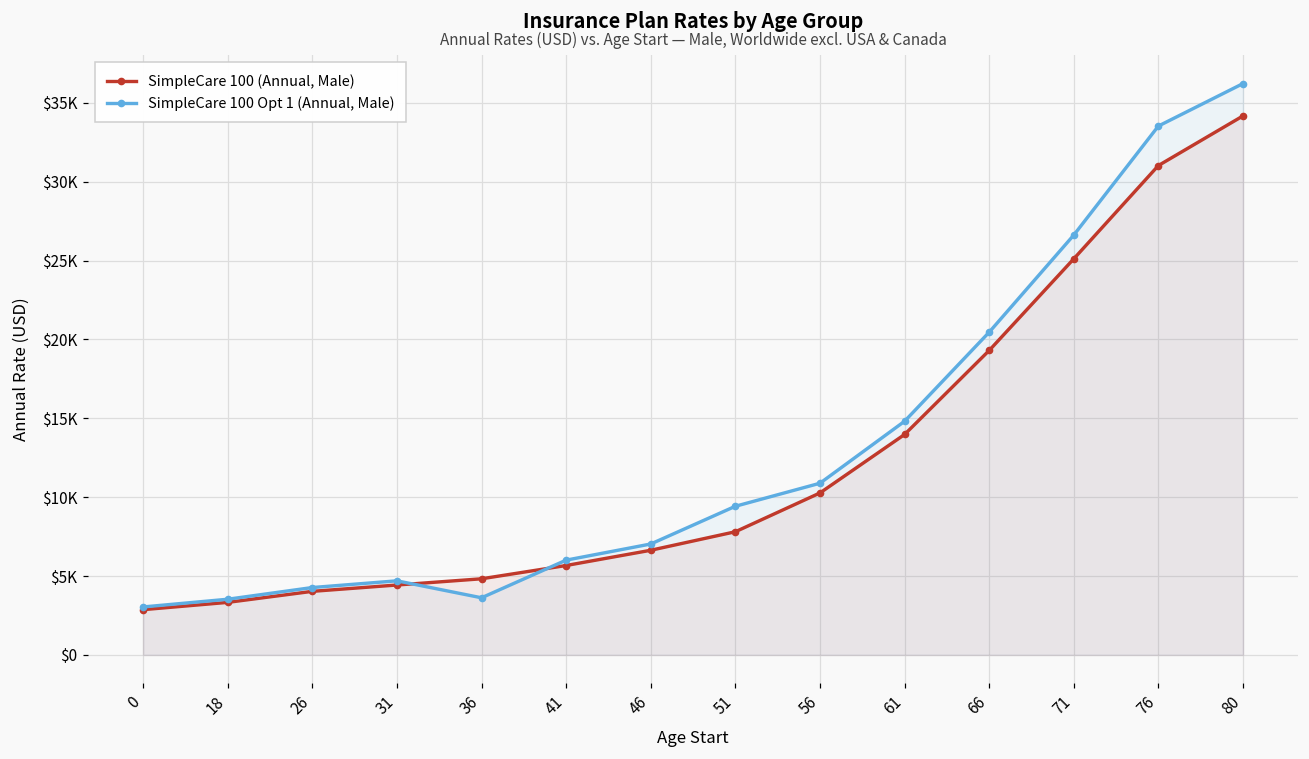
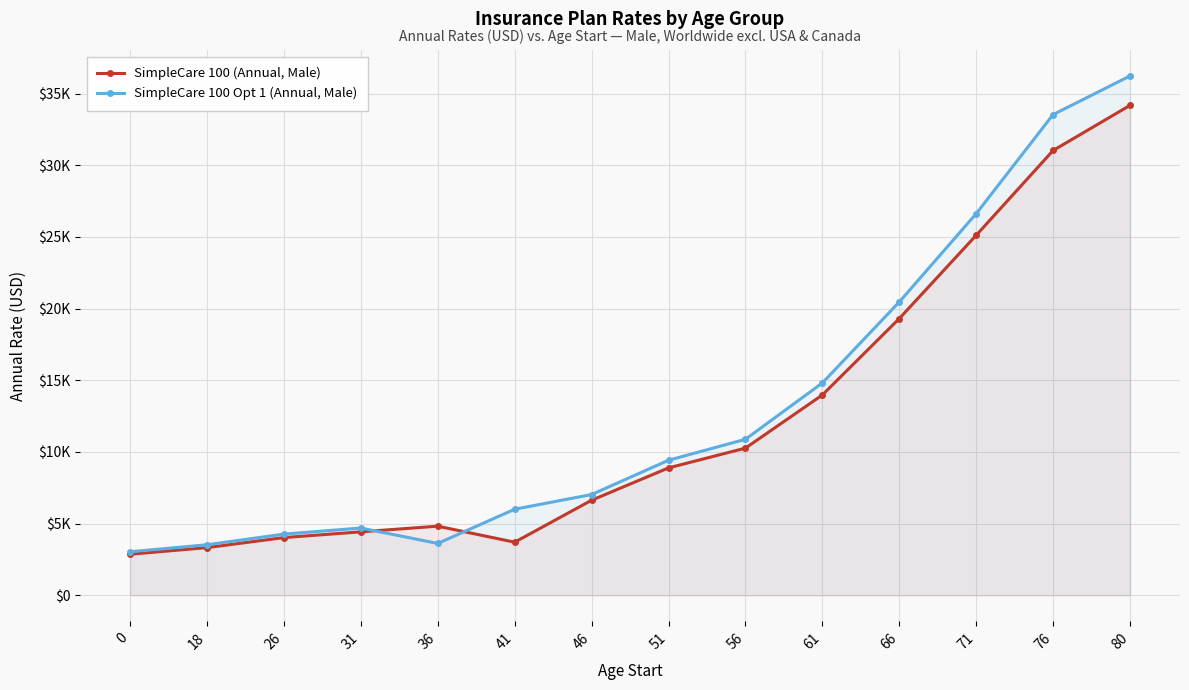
SimpleCare 100 (Annual, Male), 41: $5700 -> $3700
SimpleCare 100 (Annual, Male), 51: $7800 -> $8900
